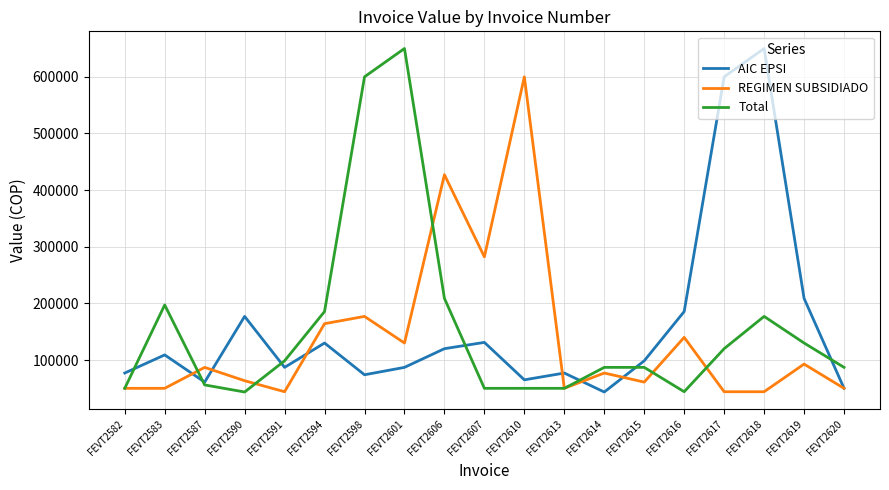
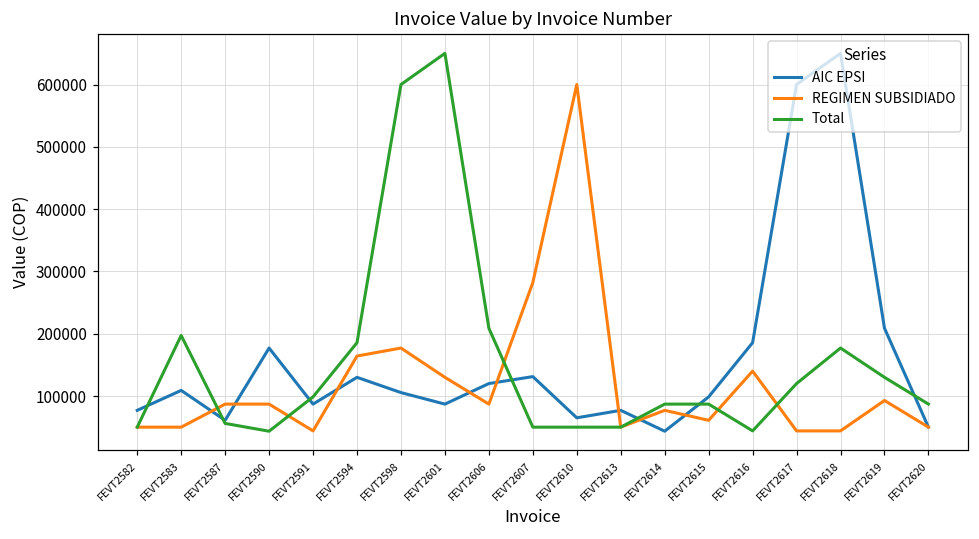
REGIMEN SUBSIDIADO, FEVT2590: 60000 -> 90000
AIC EPSI, FEVT2598: 70000 -> 110000
REGIMEN SUBSIDIADO, FEVT2606: 430000 -> 90000
